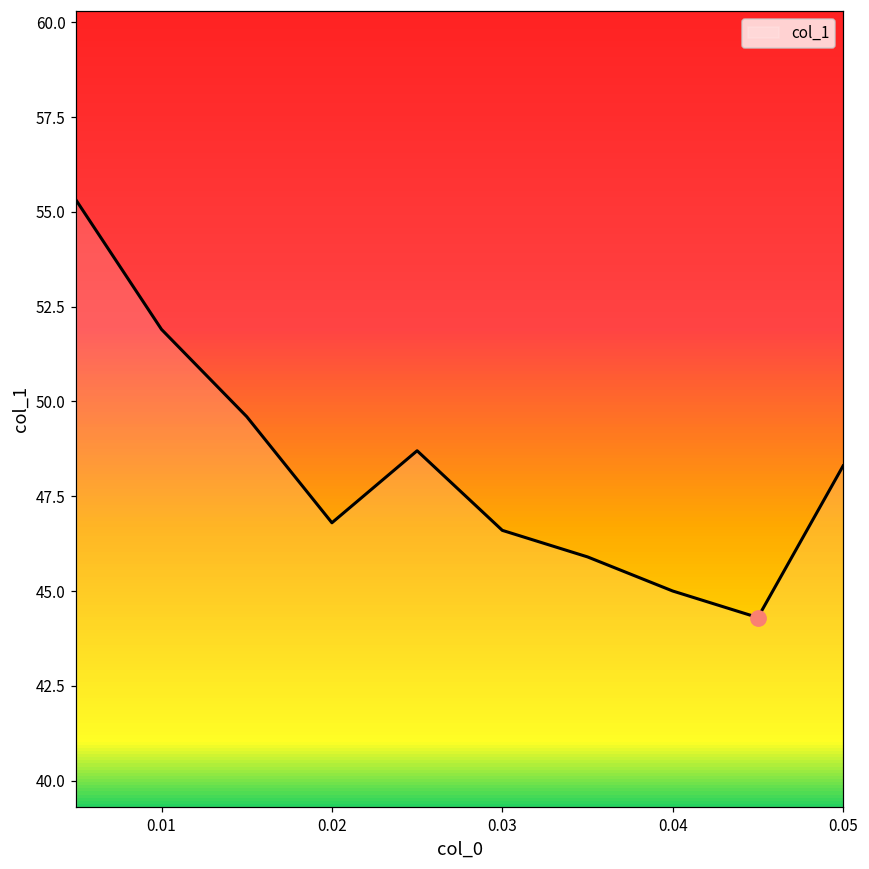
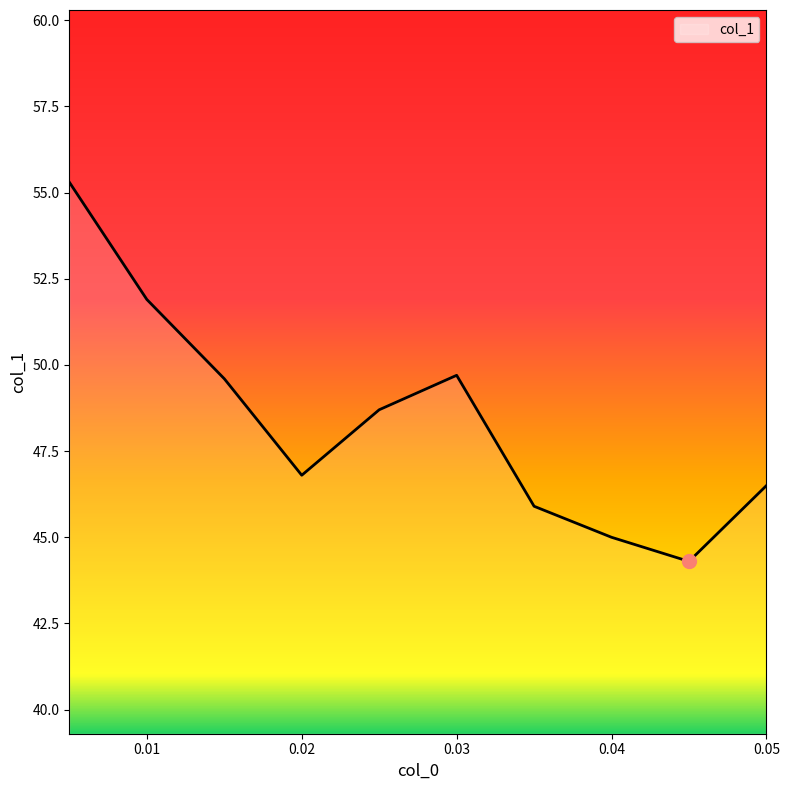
col_1, 0.03: 46.6 -> 49.7
col_1, 0.05: 48.3 -> 46.5
